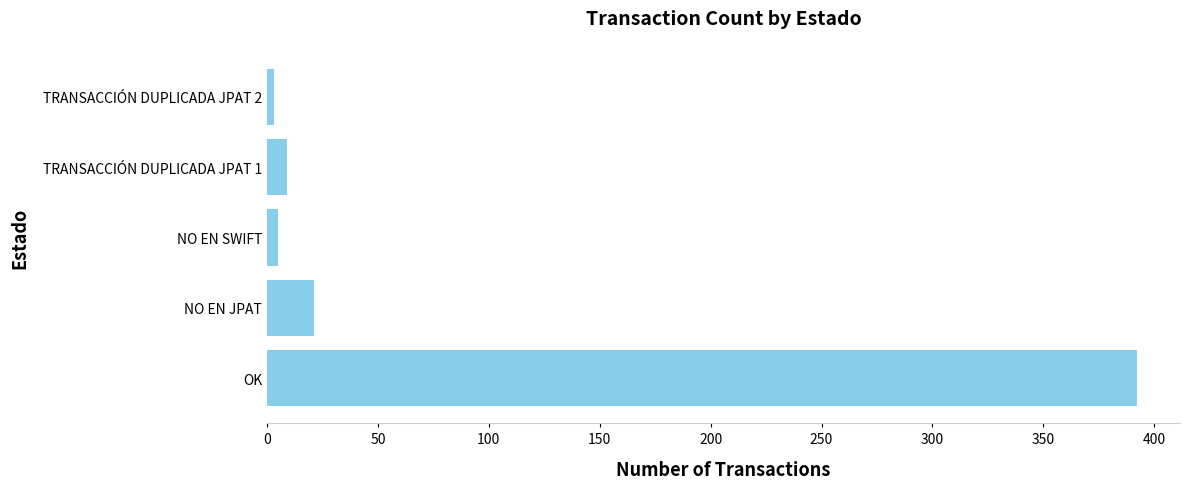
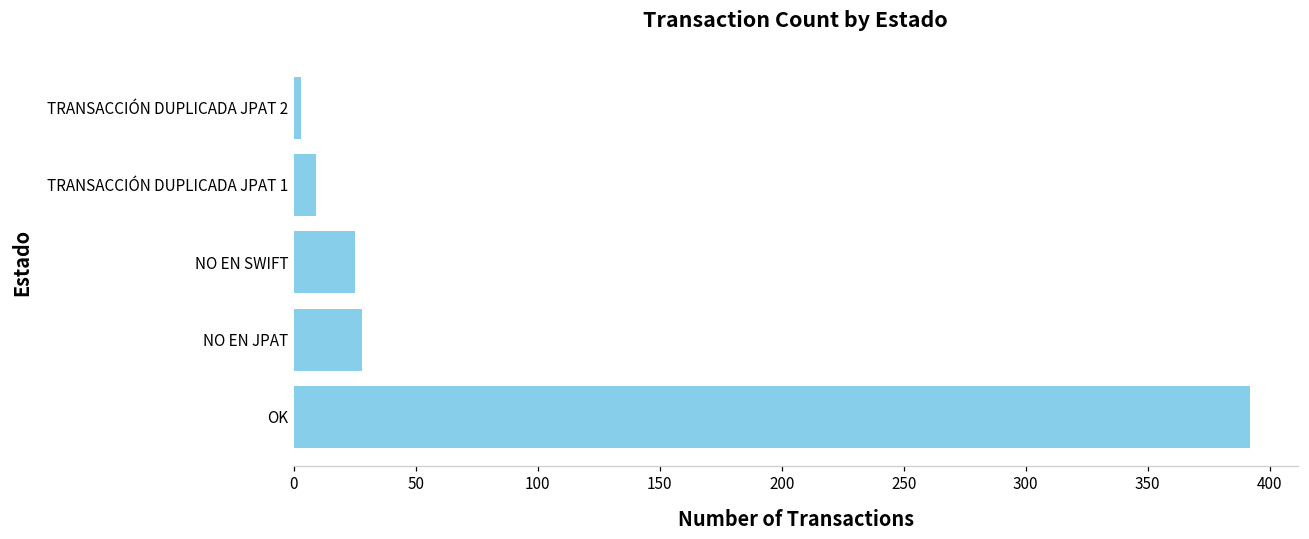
NO EN SWIFT: 5 -> 25
NO EN JPAT: 21 -> 28
